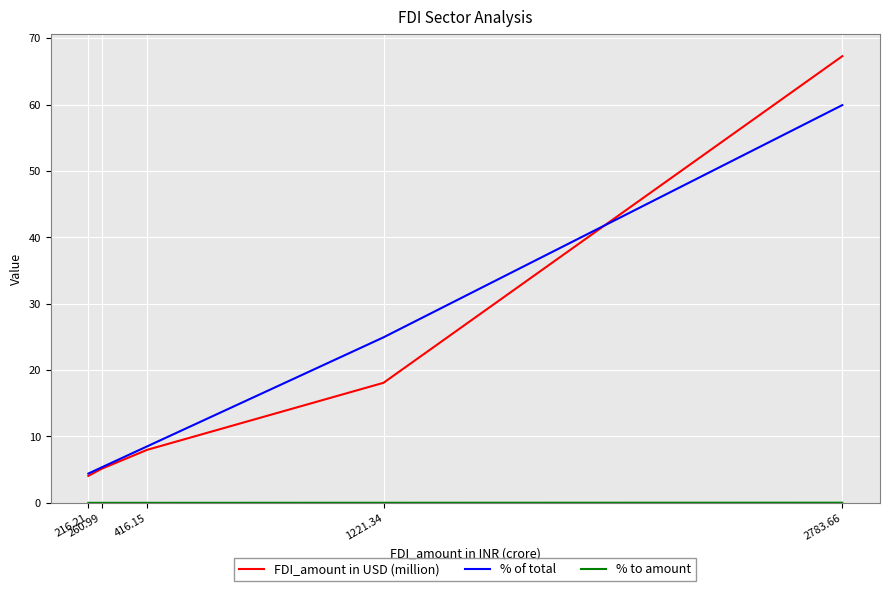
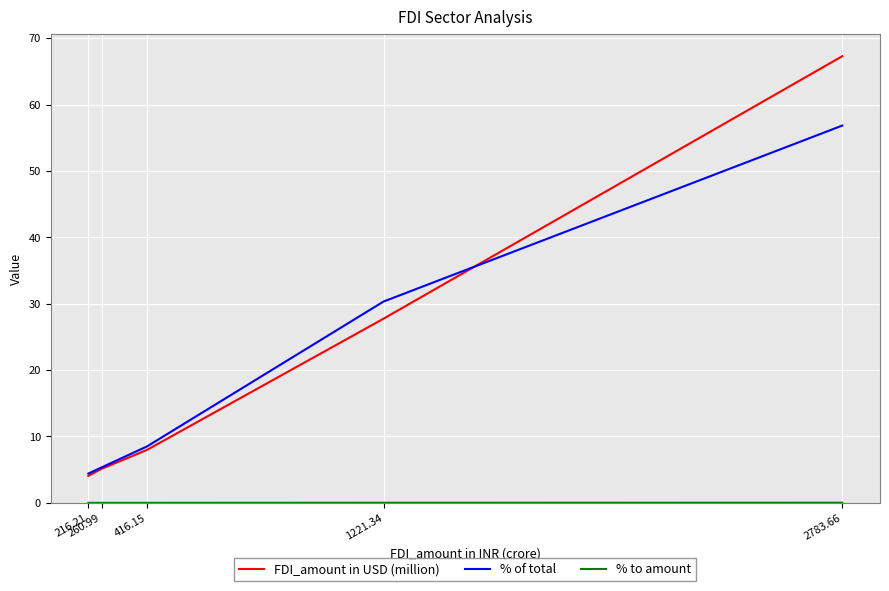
FDI_amount in USD (million), 1221.34: 18 -> 28
% of total, 1221.34: 25 -> 30
% of total, 2783.66: 60 -> 57
